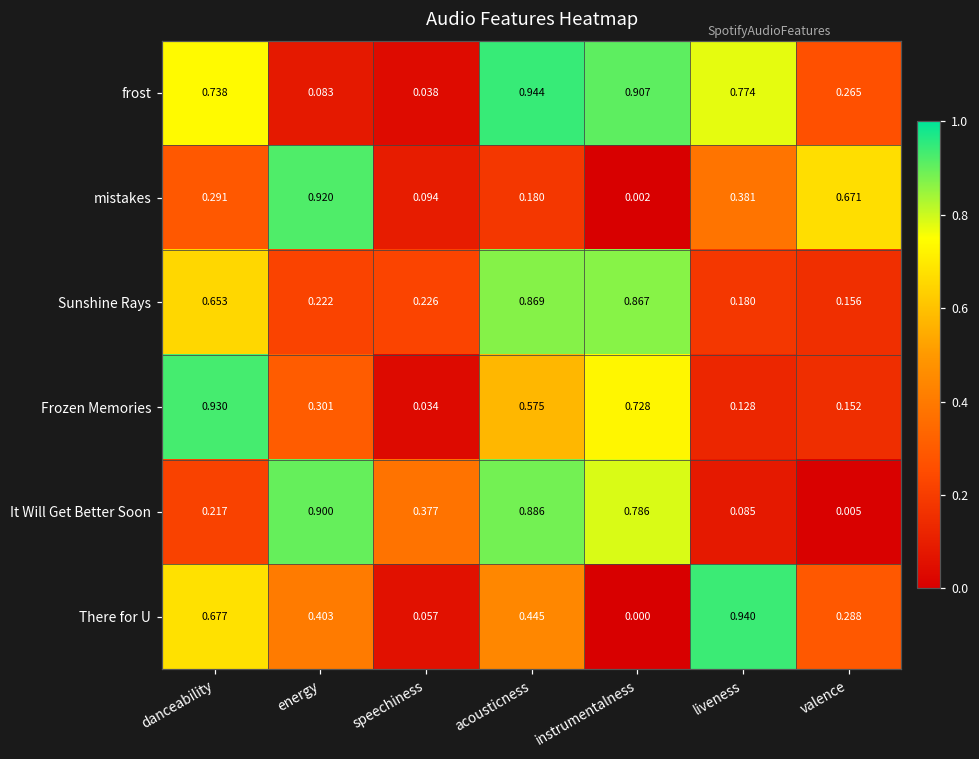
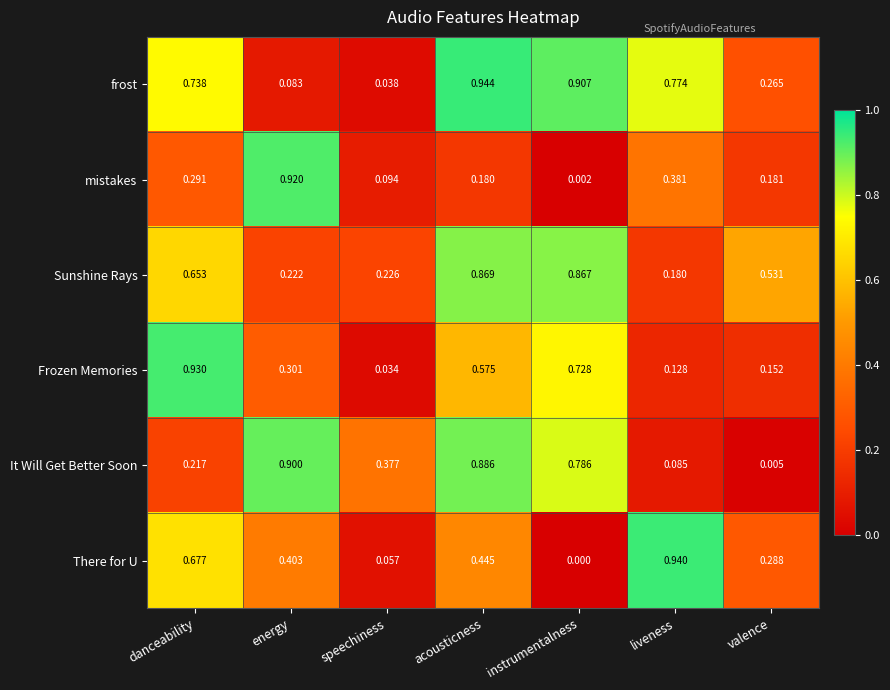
mistakes, valence: 0.671 -> 0.181
Sunshine Rays, valence: 0.156 -> 0.531
